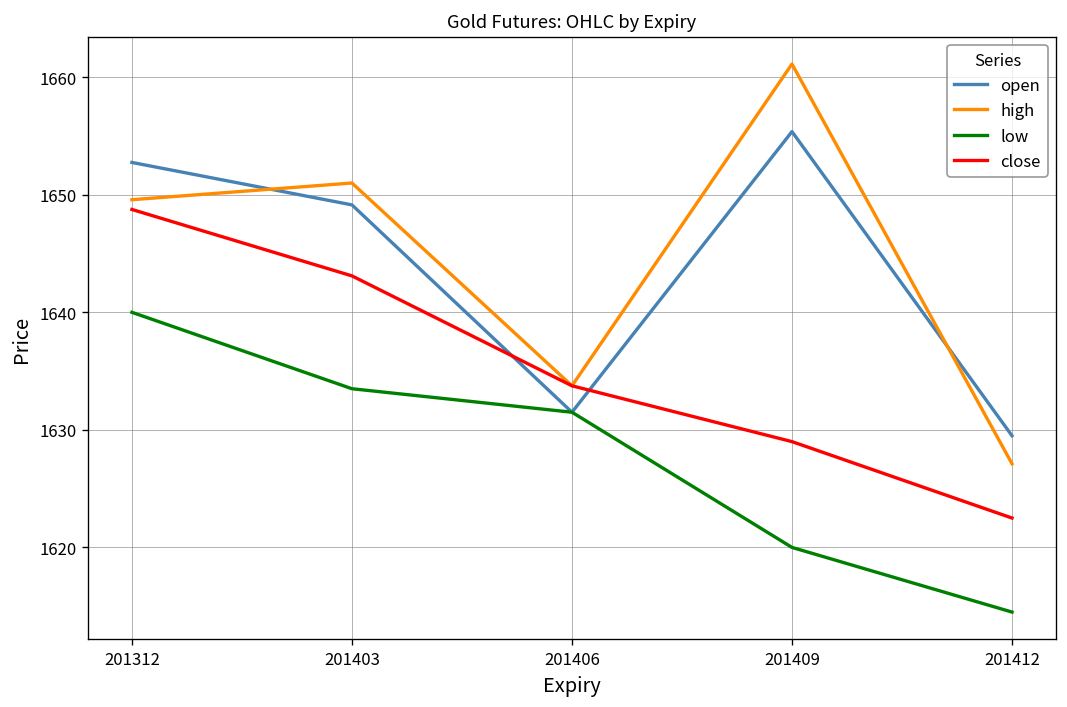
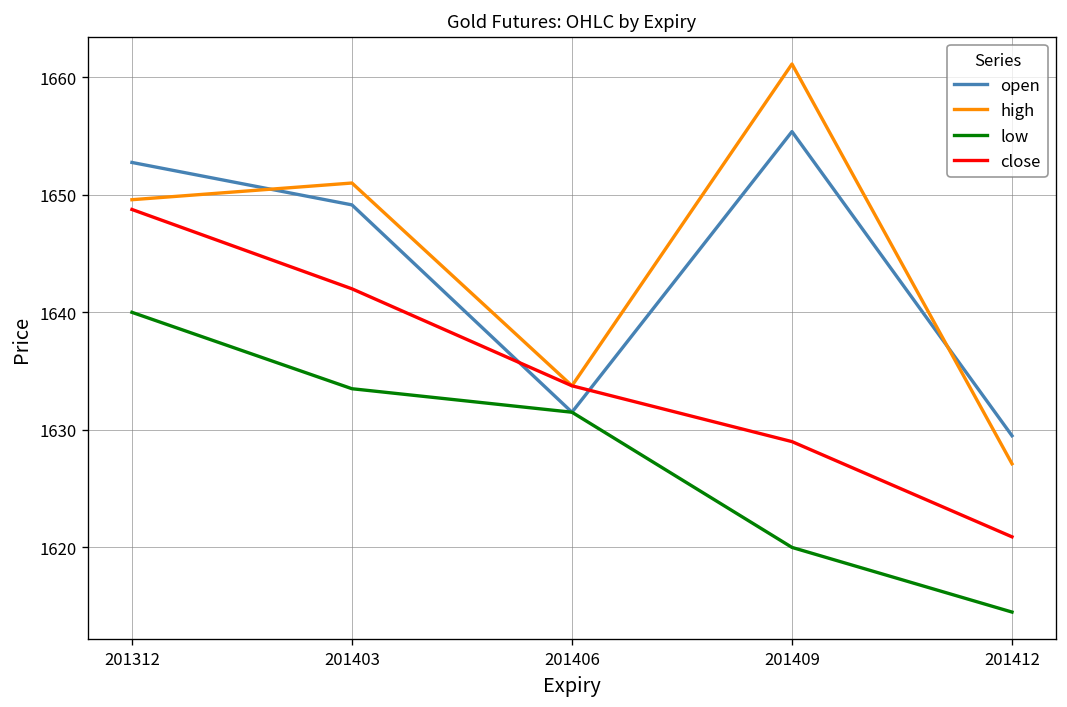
close, 201403: 1643 -> 1642
close, 201412: 1623 -> 1621
